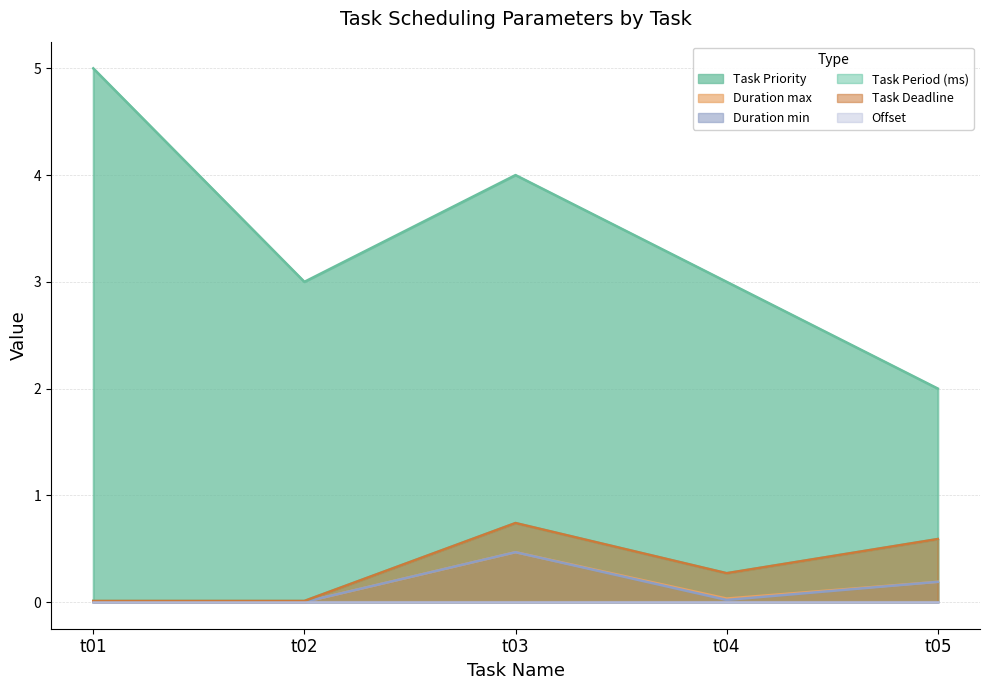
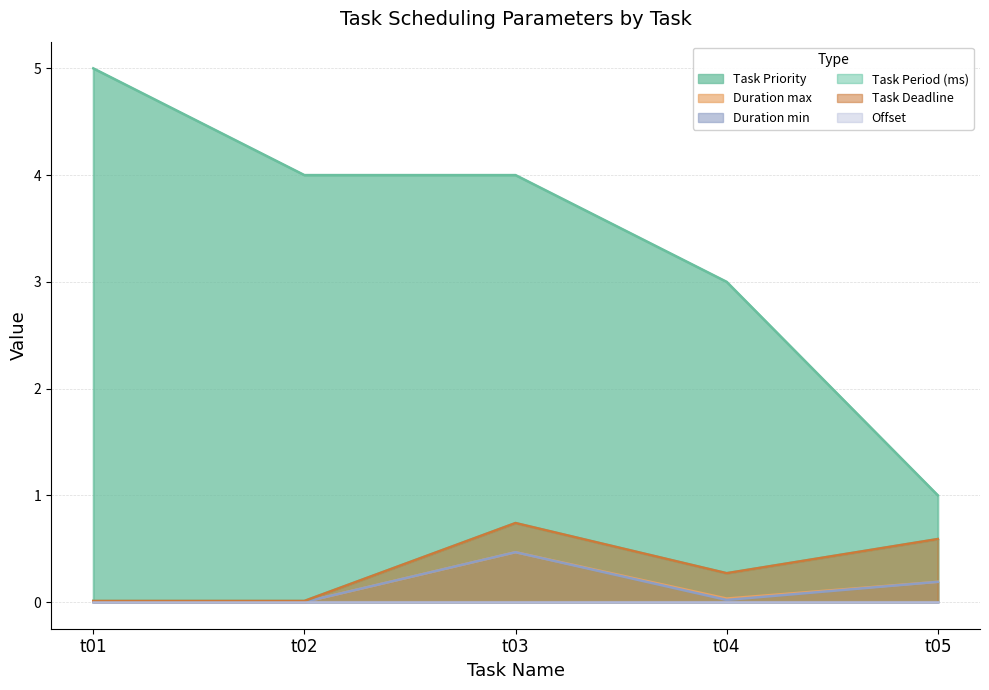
Task Priority, t02: 3 -> 4
Task Priority, t05: 2 -> 1
